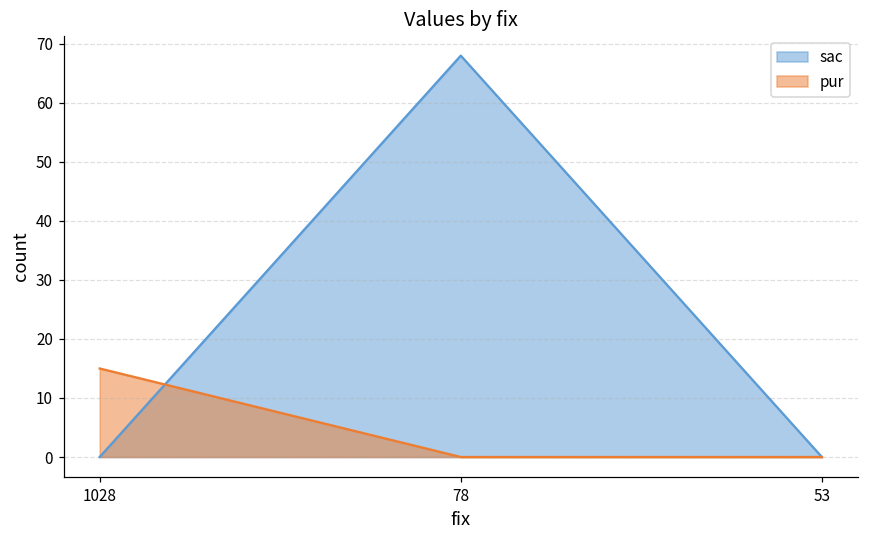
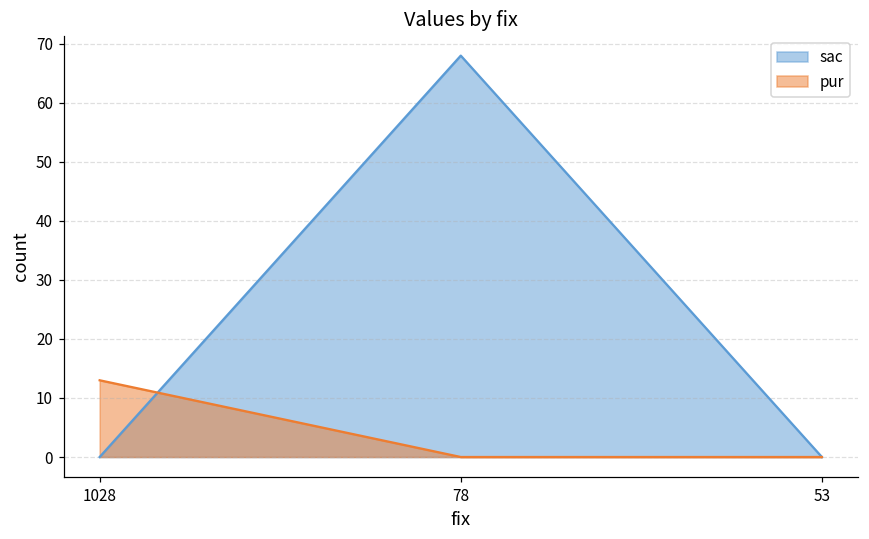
pur, 1028: 15 -> 13
